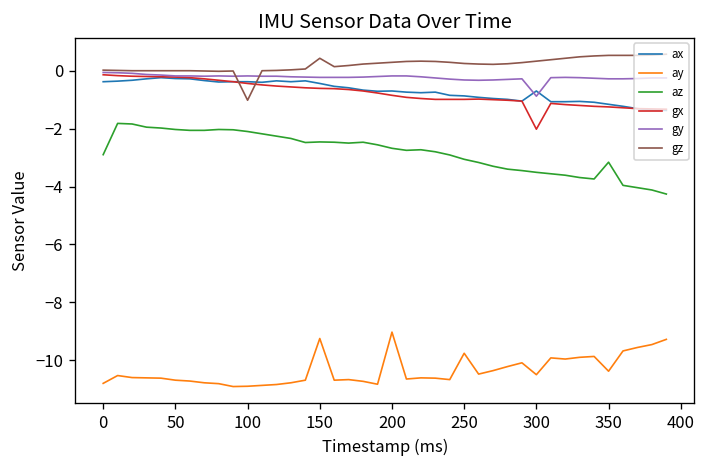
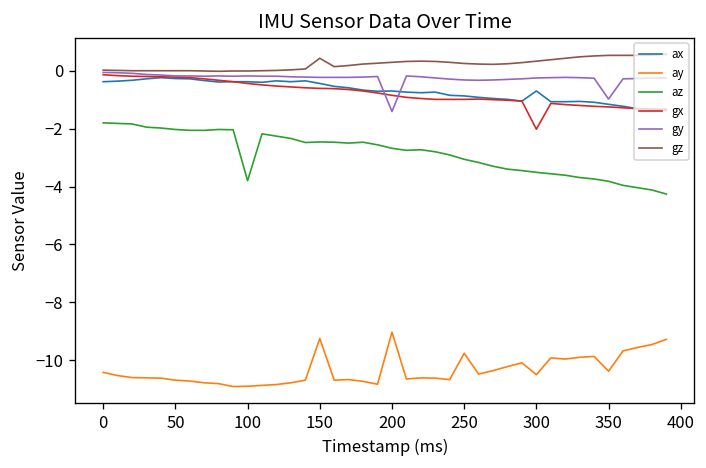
ay, 0: -10.8 -> -10.4
az, 0: -2.9 -> -1.8
az, 100: -2.1 -> -3.8
gz, 100: -1.0 -> 0.0
gy, 200: -0.2 -> -1.4
gy, 300: -0.9 -> -0.3
az, 350: -3.2 -> -3.8
gy, 350: -0.3 -> -1.0
